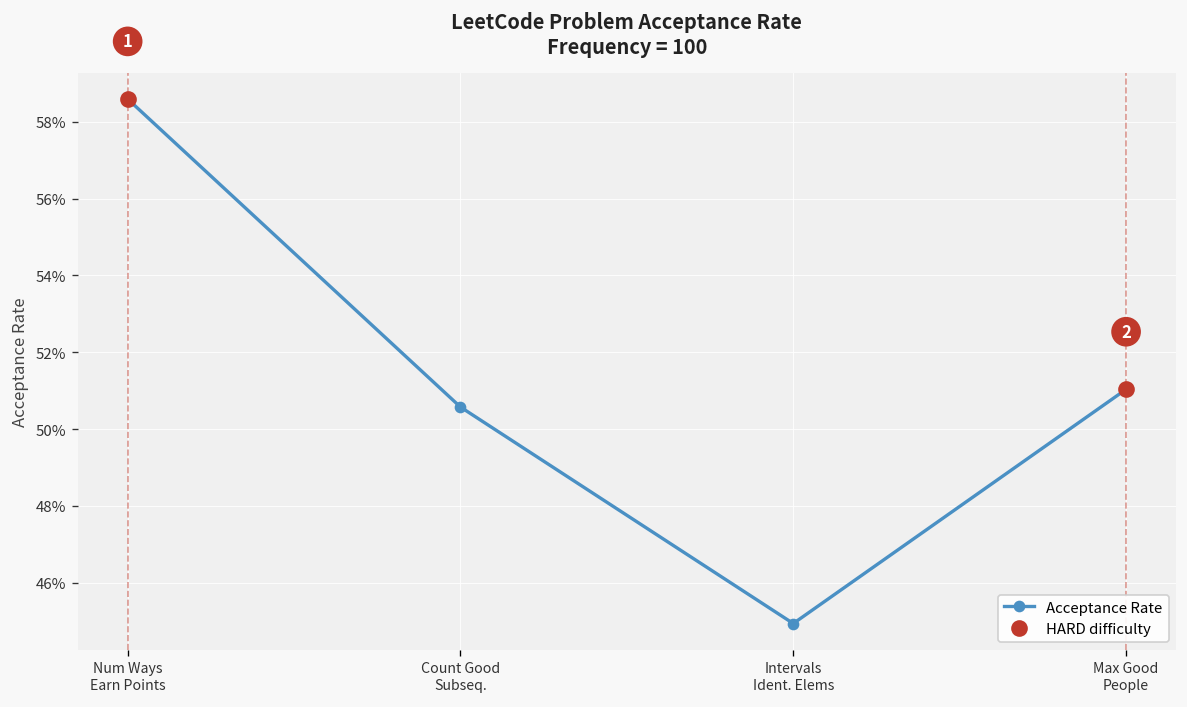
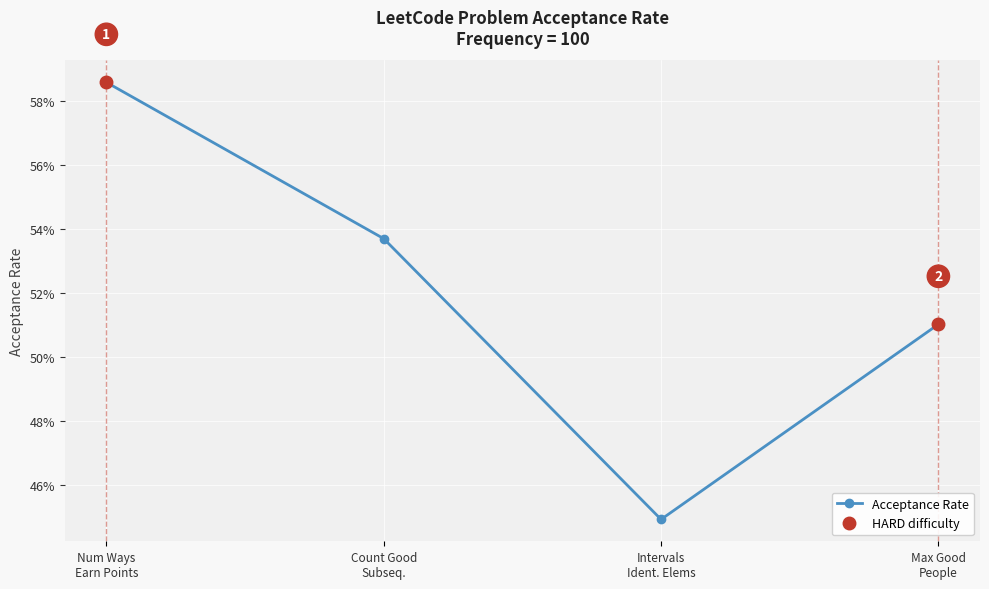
Acceptance Rate, Count Good Subseq.: 50.6% -> 53.7%
